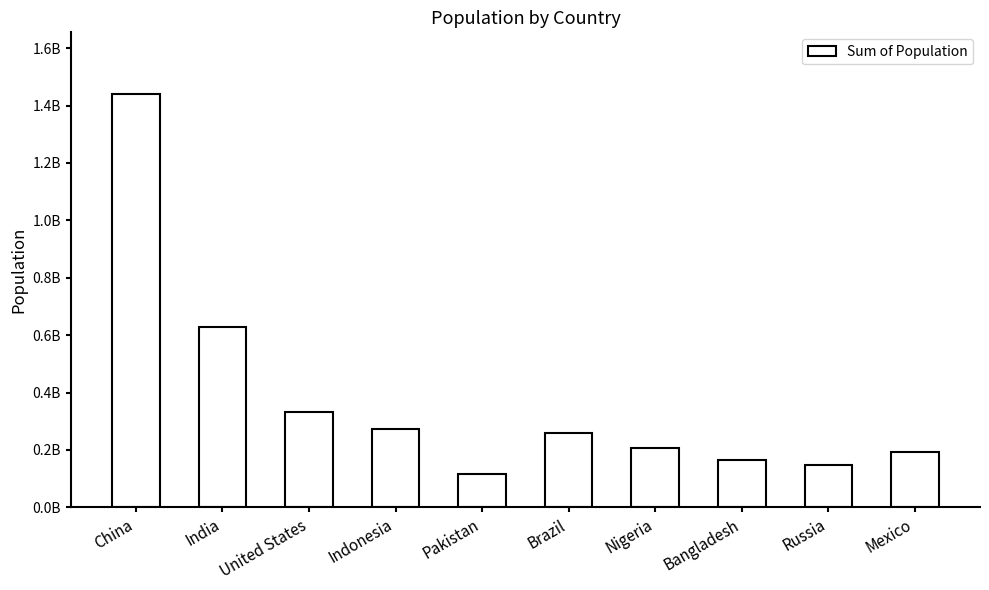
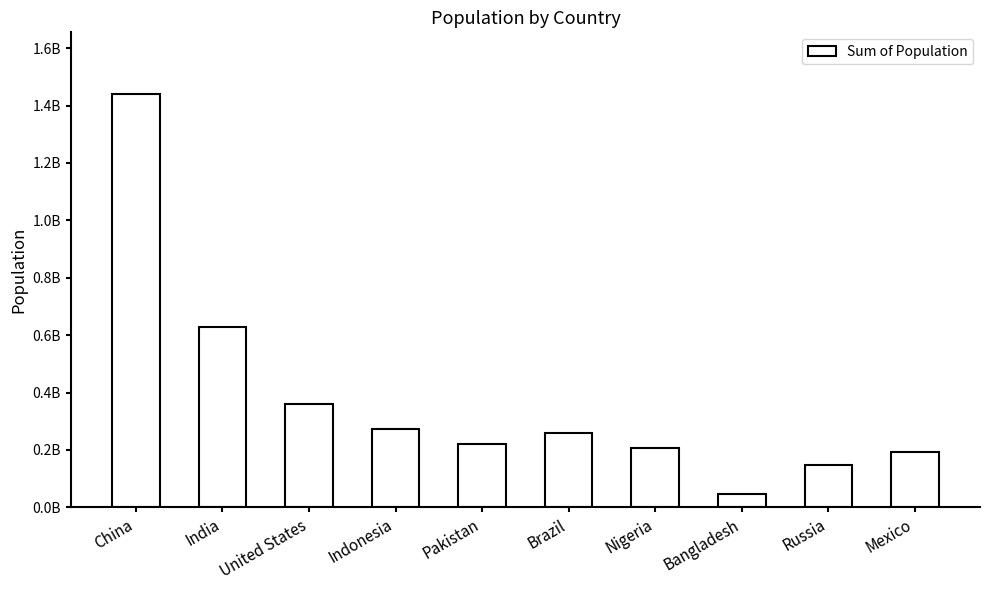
United States: 330000000 -> 360000000
Pakistan: 120000000 -> 220000000
Bangladesh: 160000000 -> 50000000
